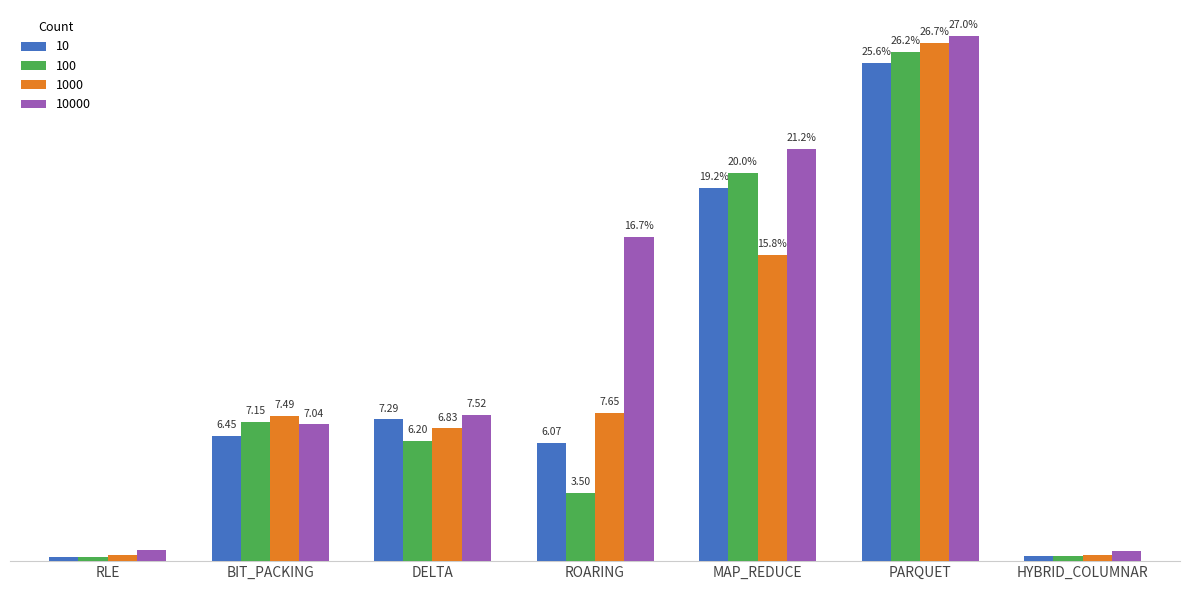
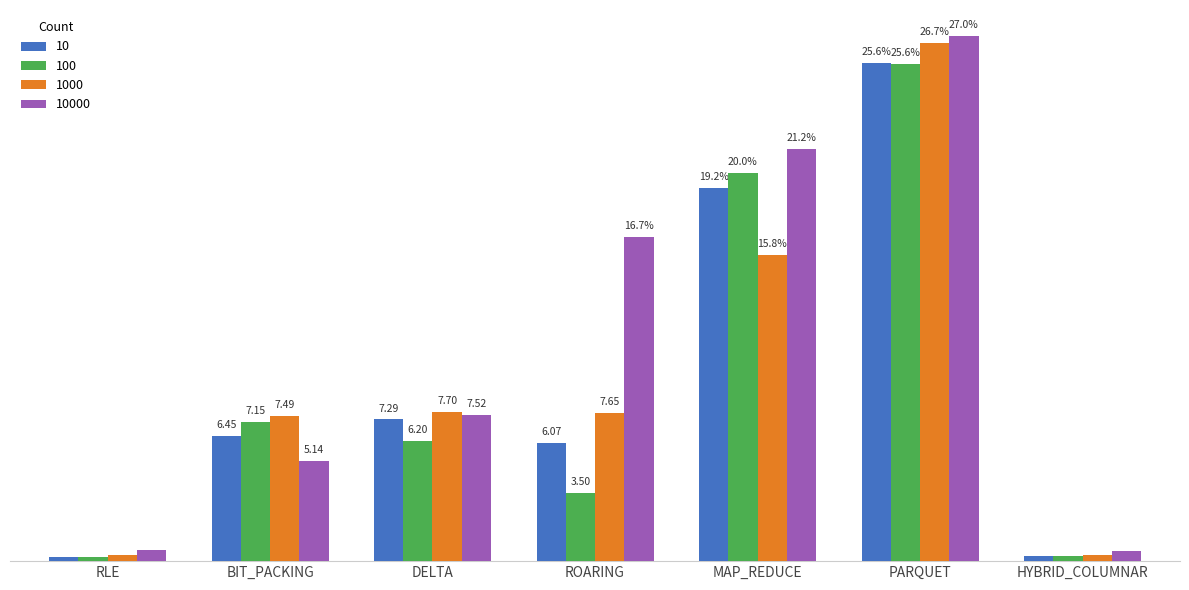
10000, BIT_PACKING: 7.04 -> 5.14
1000, DELTA: 6.83 -> 7.70
100, PARQUET: 26.2% -> 25.6%
